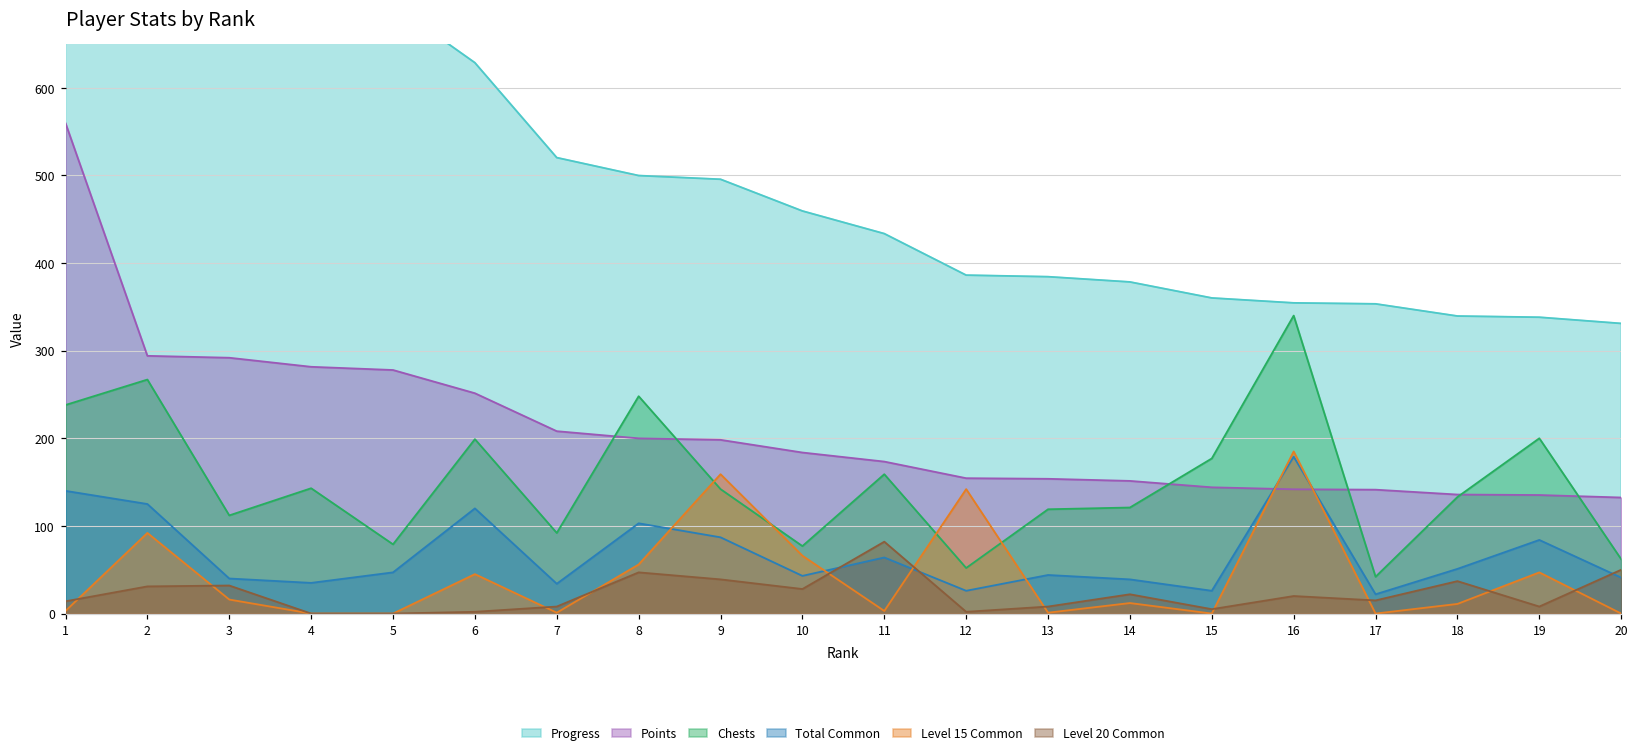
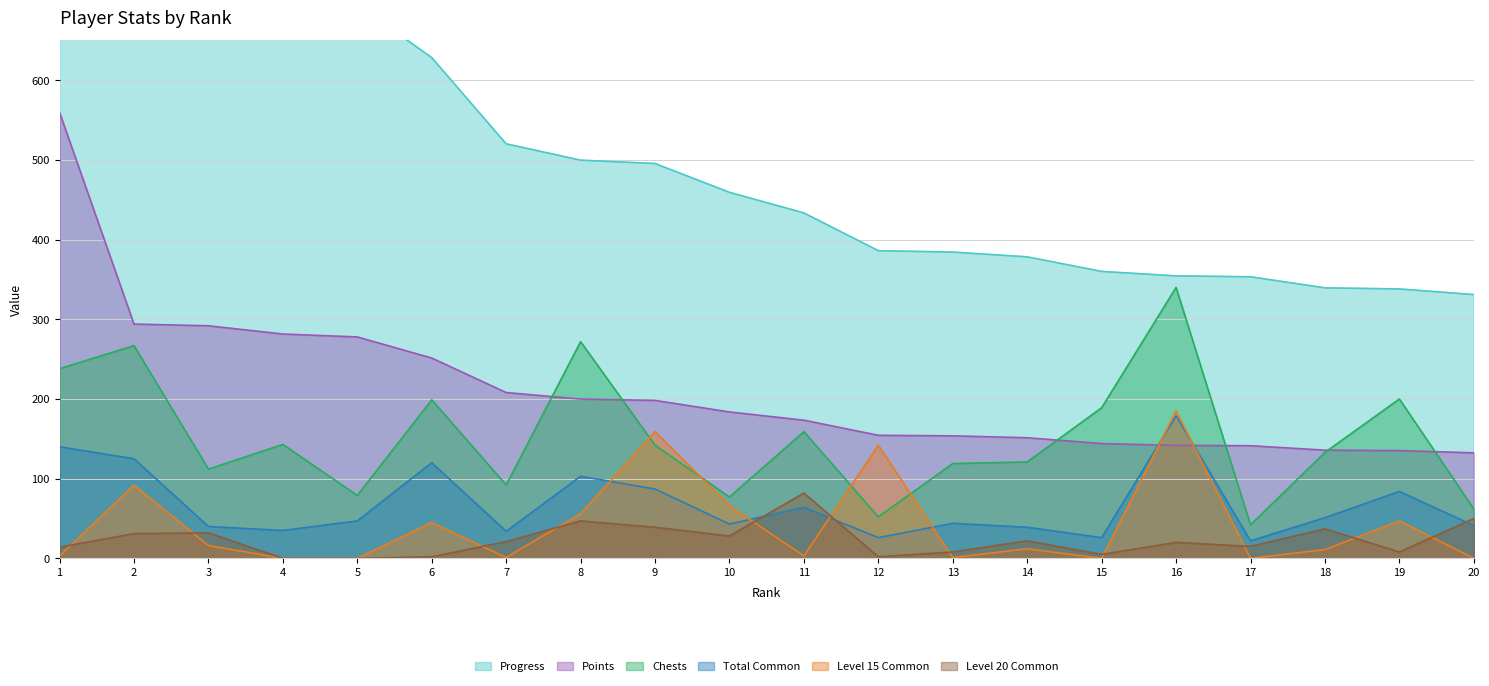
Level 20 Common, 7: 10 -> 20
Chests, 8: 250 -> 270
Chests, 15: 180 -> 190
